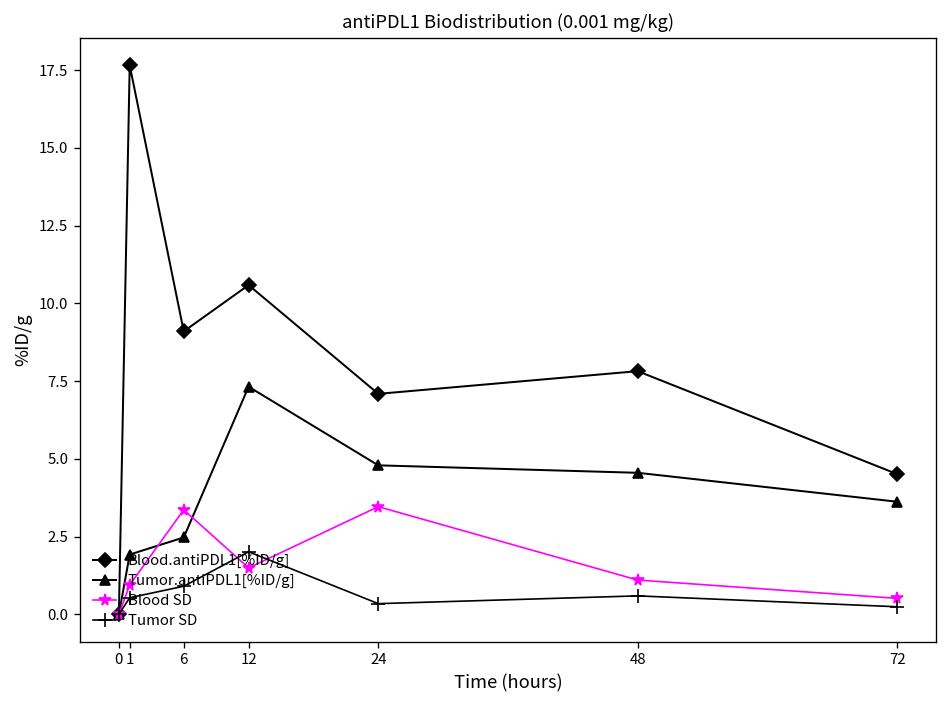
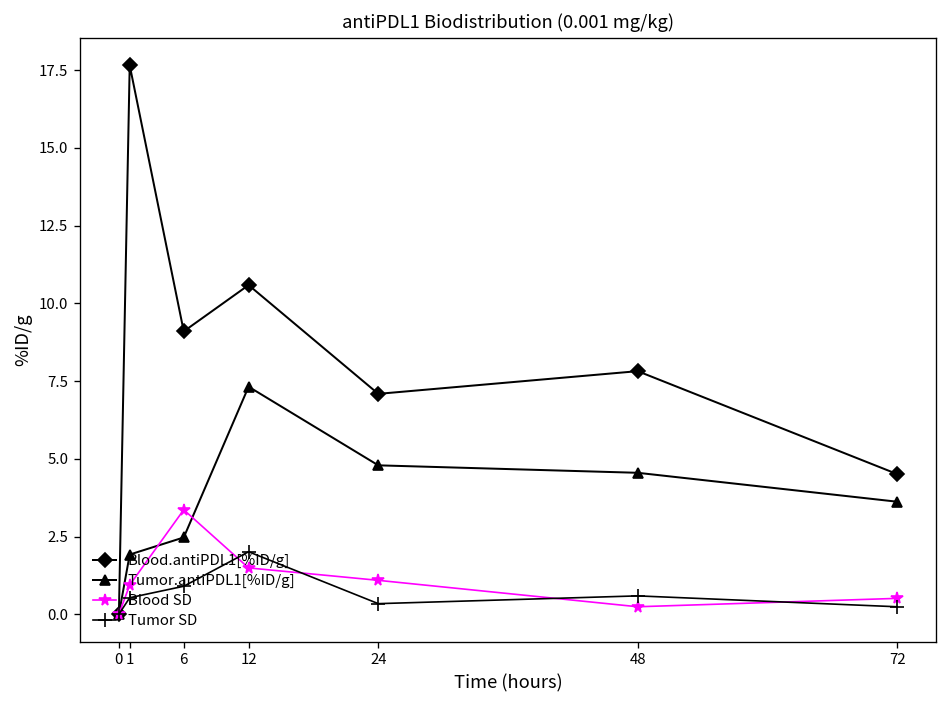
Blood SD, 24: 3.5 -> 1.1
Blood SD, 48: 1.1 -> 0.2
